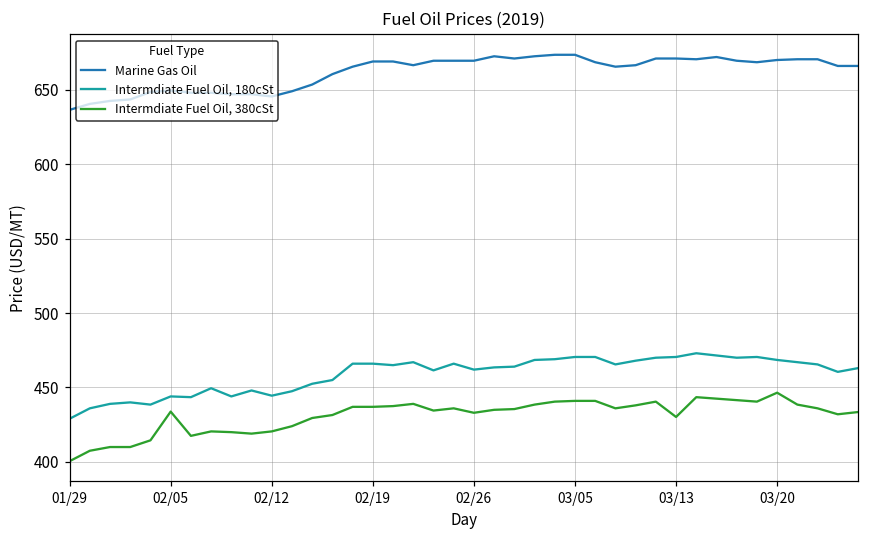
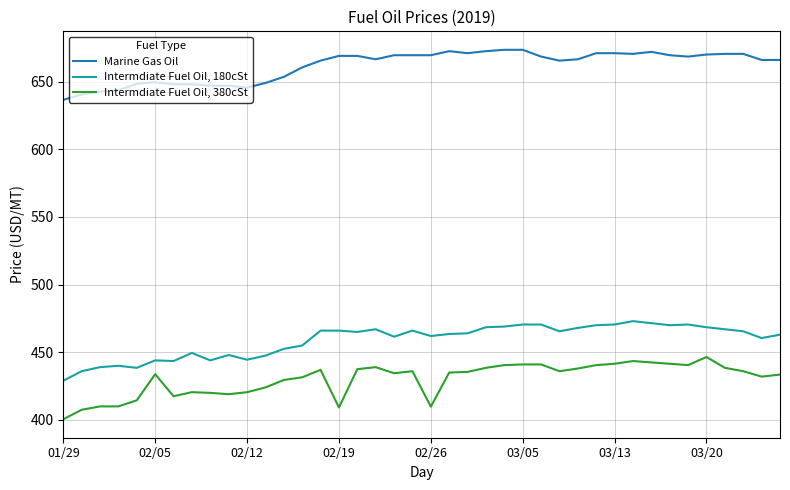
Intermdiate Fuel Oil, 380cSt, 02/19: 437 -> 409
Intermdiate Fuel Oil, 380cSt, 02/26: 433 -> 410
Intermdiate Fuel Oil, 380cSt, 03/13: 430 -> 442
